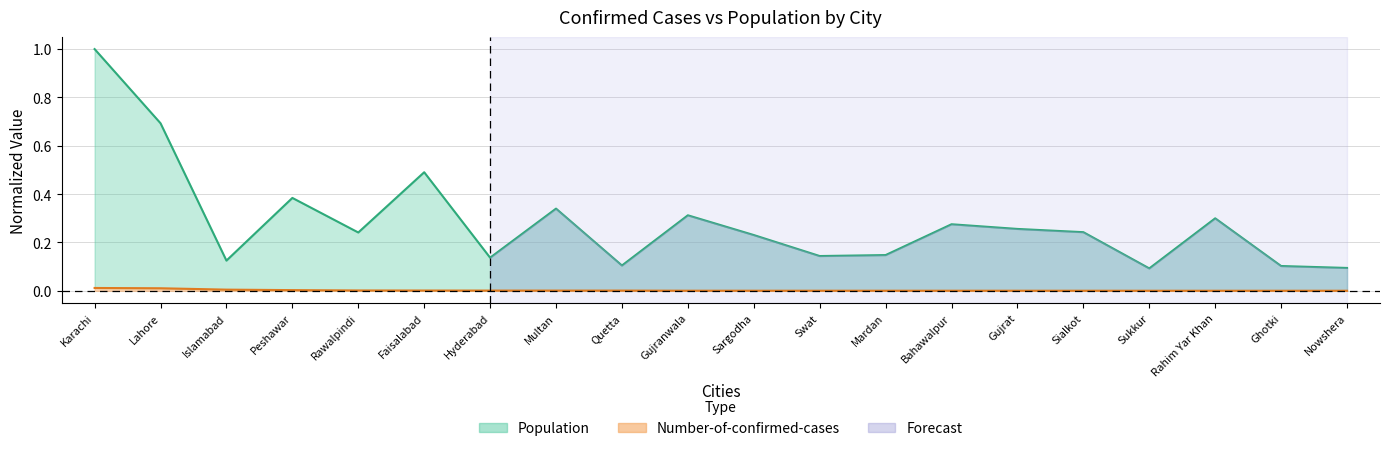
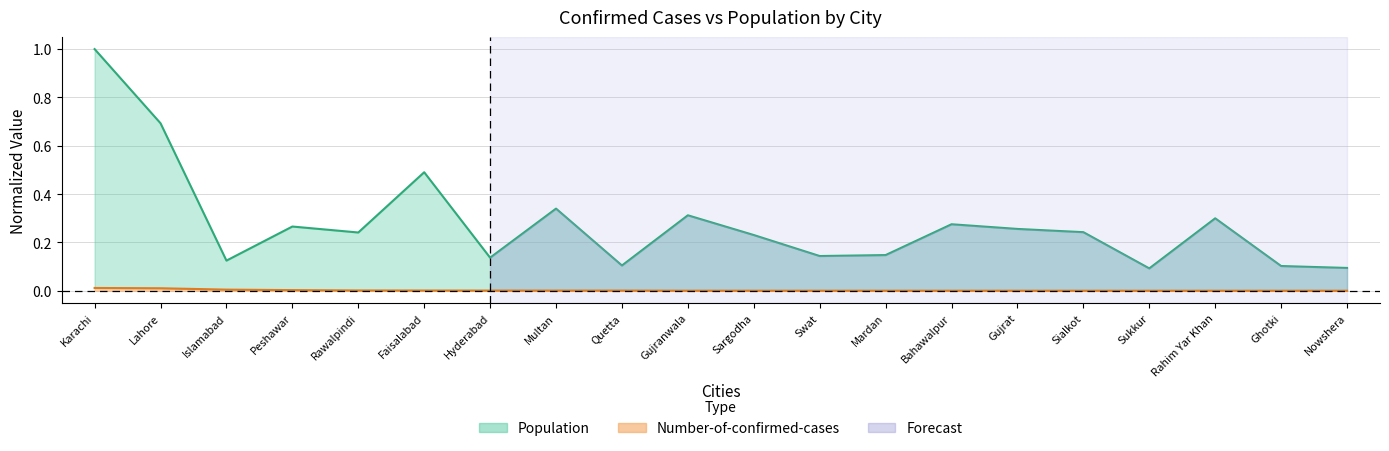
Population, Peshawar: 0.38 -> 0.27
